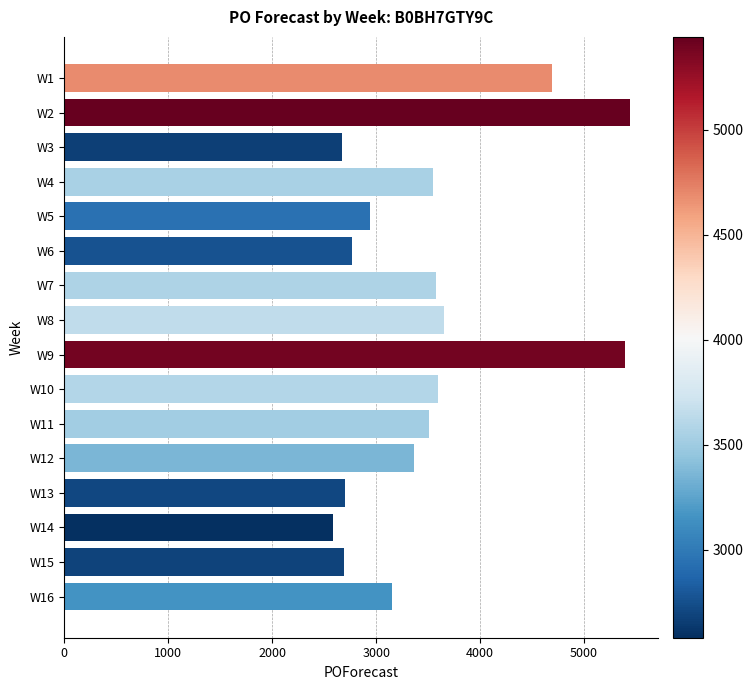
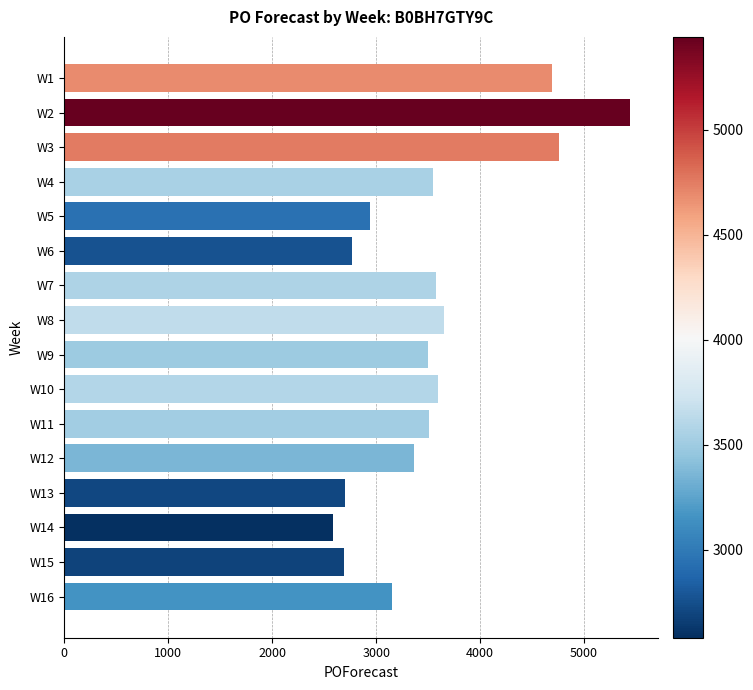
W3: 2670 -> 4760
W9: 5390 -> 3500
